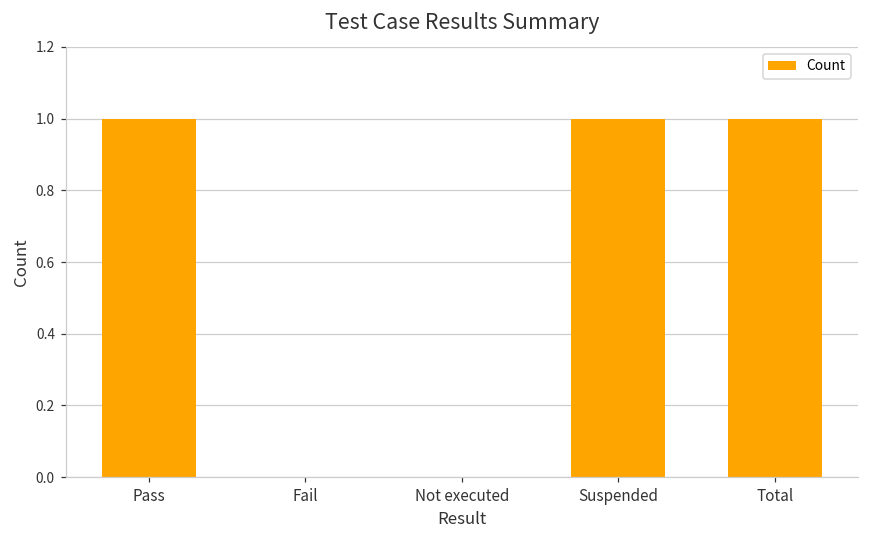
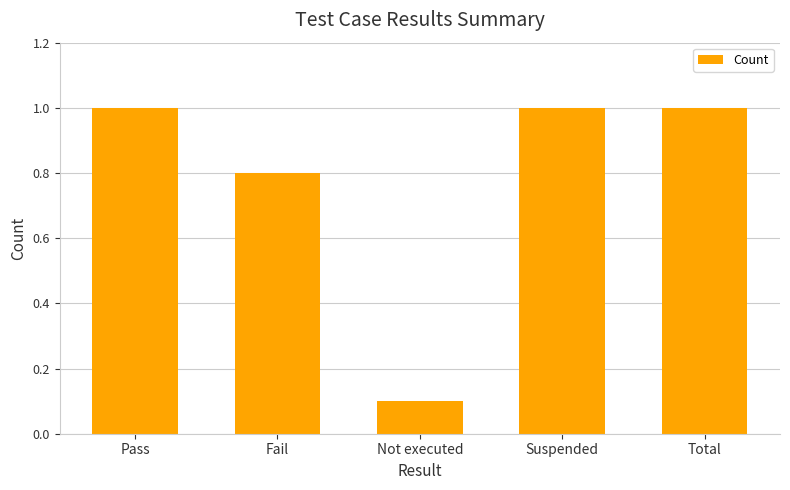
Fail: 0.0 -> 0.8
Not executed: 0.0 -> 0.1
